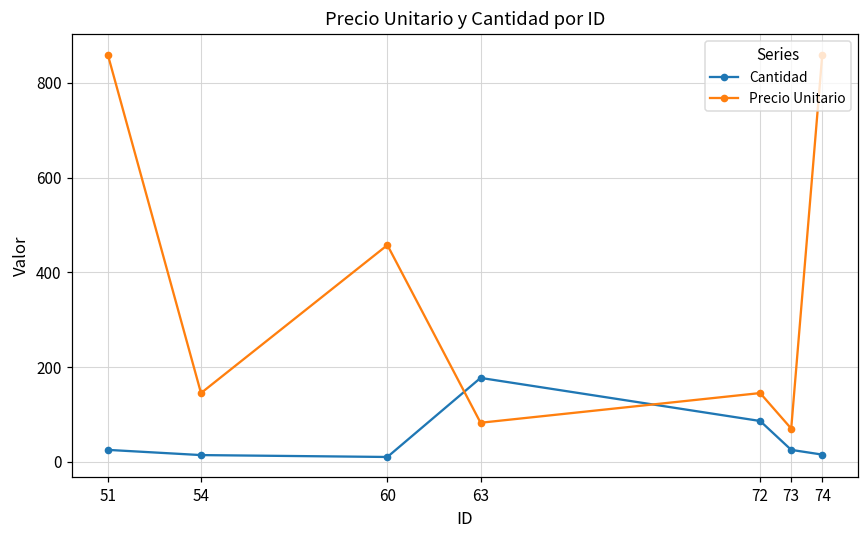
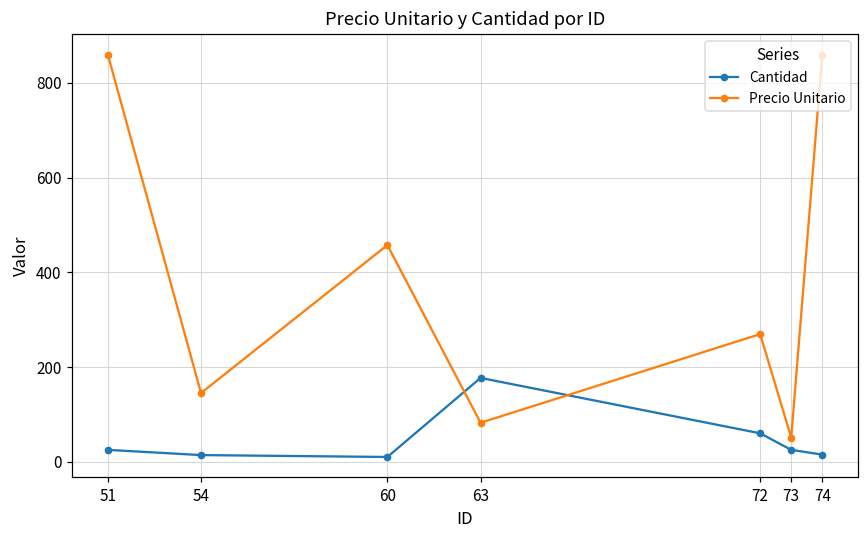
Cantidad, 72: 90 -> 60
Precio Unitario, 72: 150 -> 270
Precio Unitario, 73: 70 -> 50
